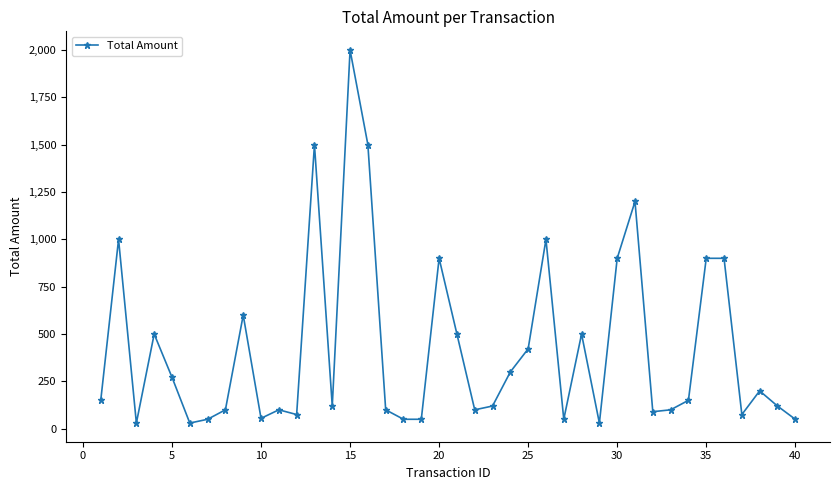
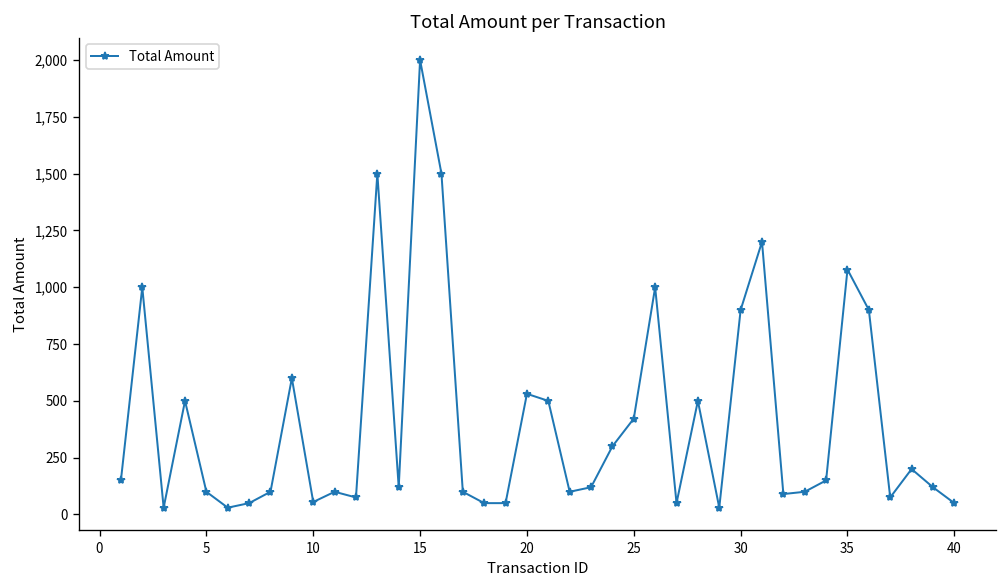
5: 270 -> 100
20: 900 -> 530
35: 900 -> 1,080
